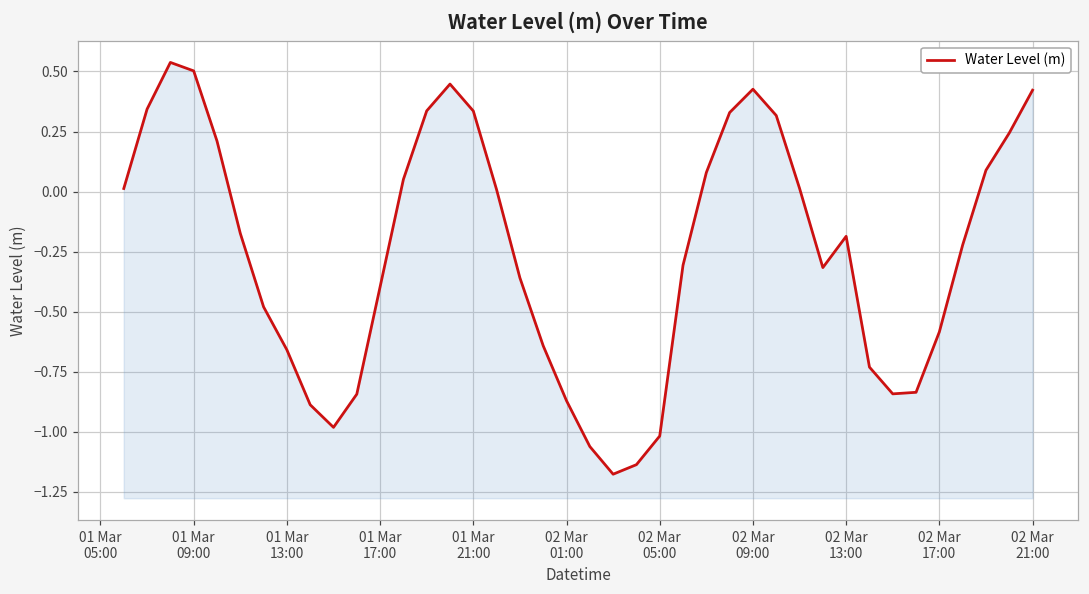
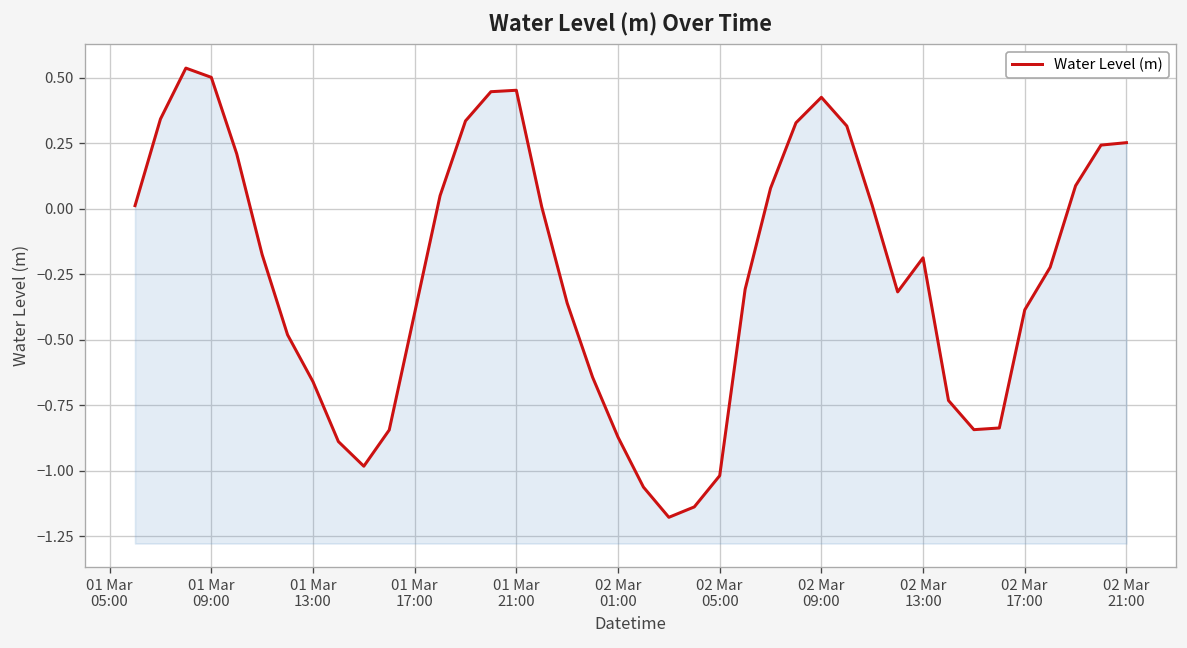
01 Mar 21:00: 0.34 -> 0.45
02 Mar 17:00: -0.58 -> -0.39
02 Mar 21:00: 0.42 -> 0.25
